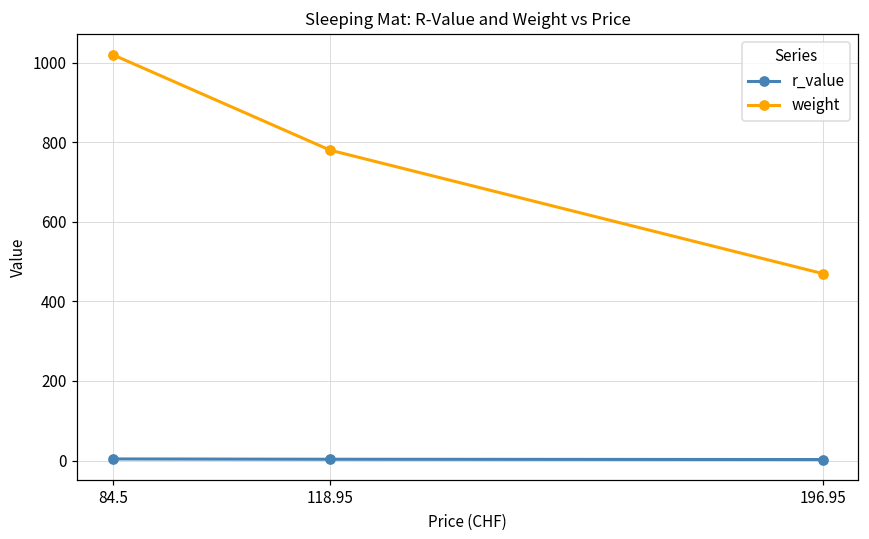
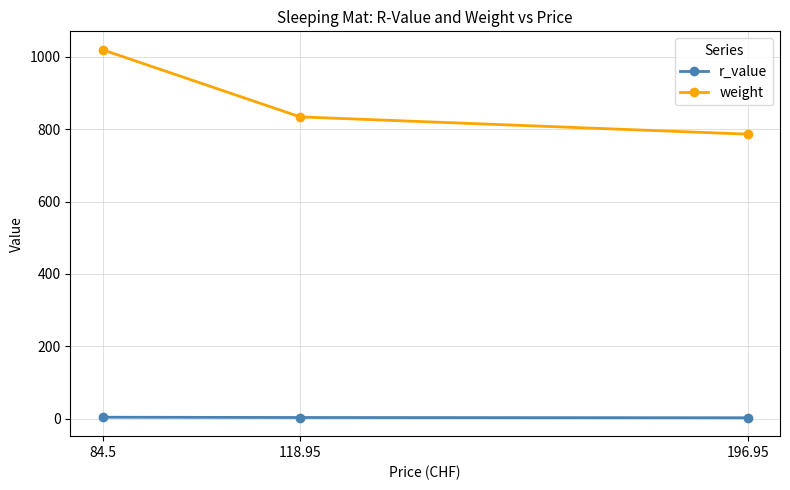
weight, 118.95: 780 -> 830
weight, 196.95: 470 -> 790
